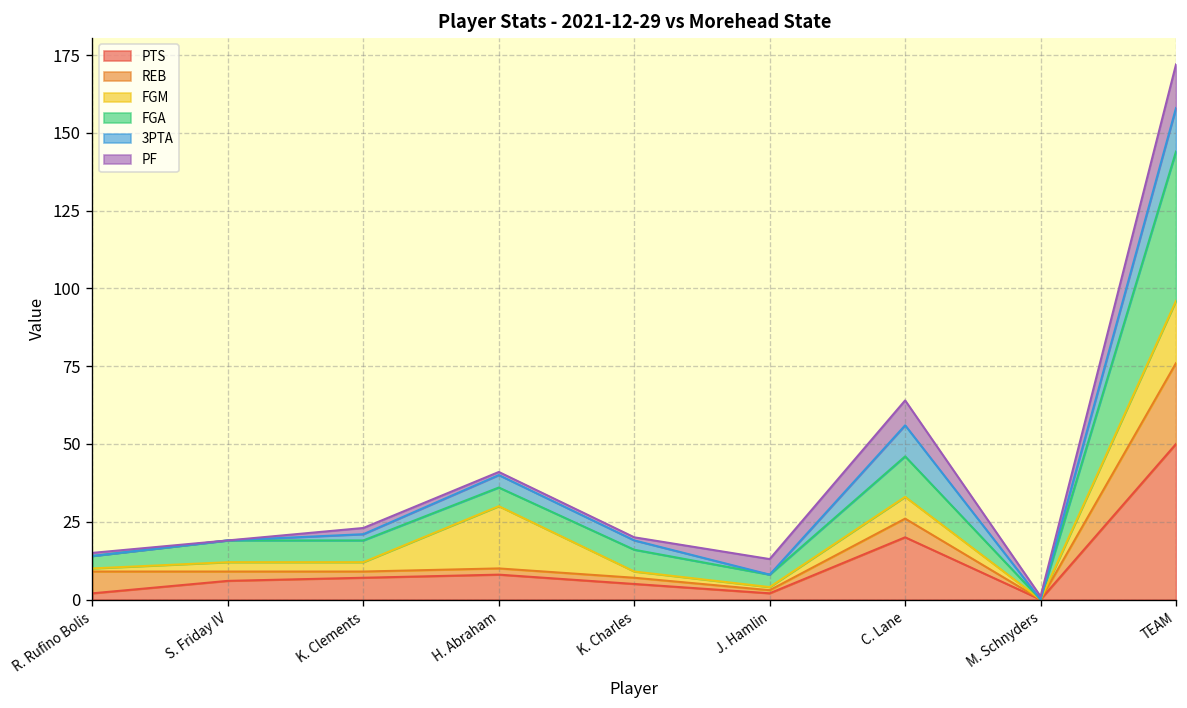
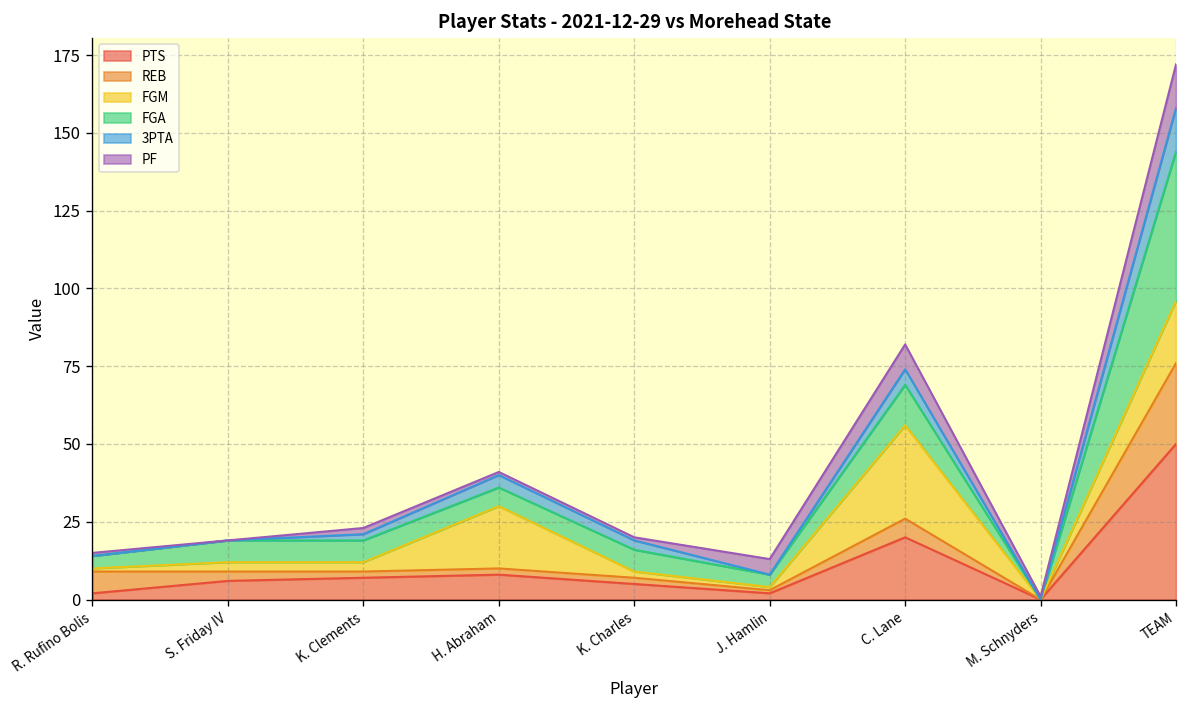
FGM, C. Lane: 7 -> 30
3PTA, C. Lane: 10 -> 5
